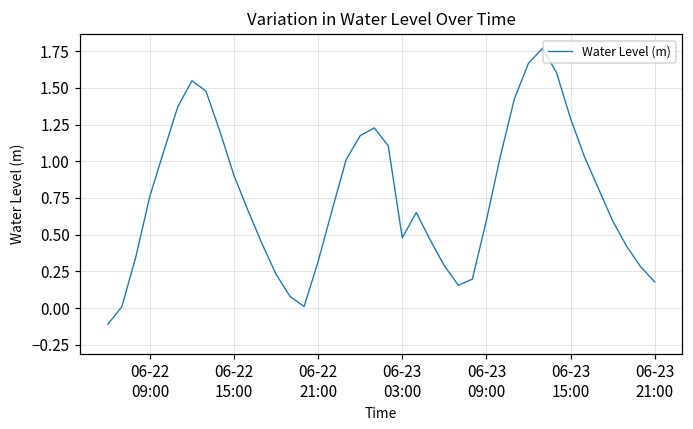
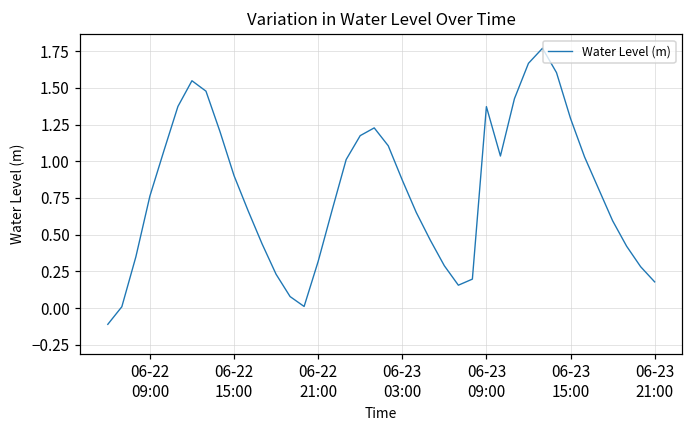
06-23 03:00: 0.48 -> 0.87
06-23 09:00: 0.60 -> 1.37
